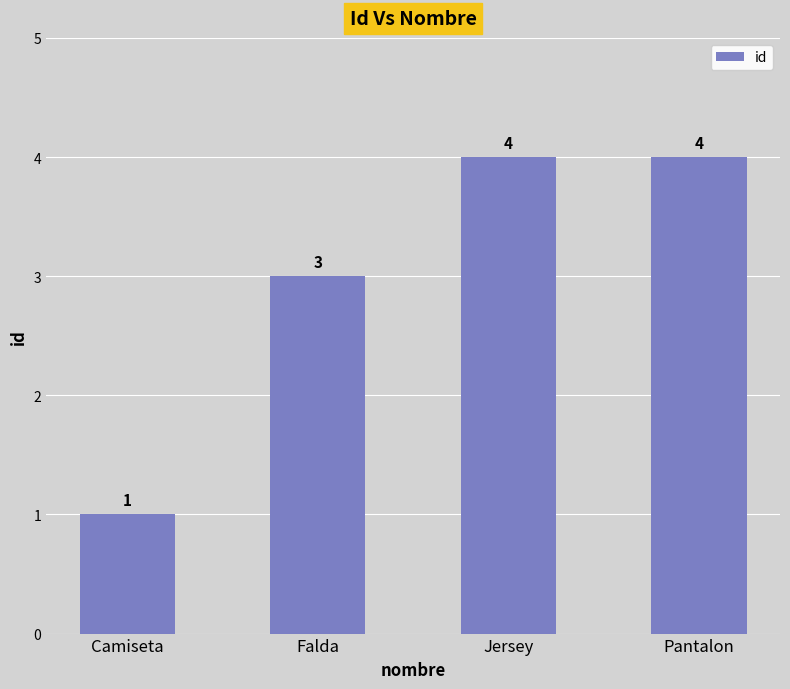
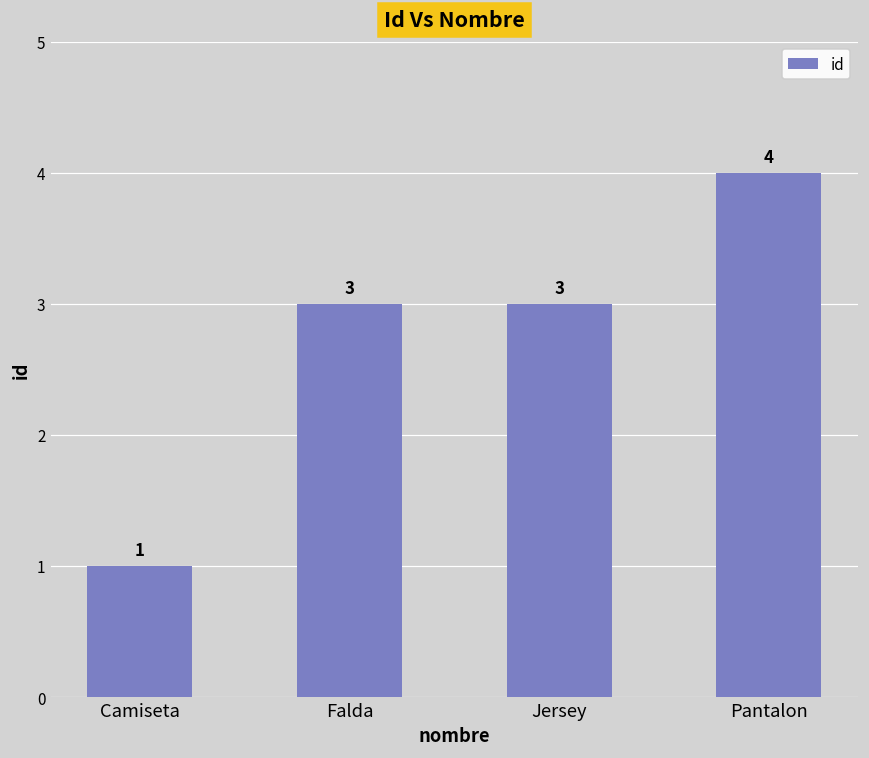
Jersey: 4 -> 3
